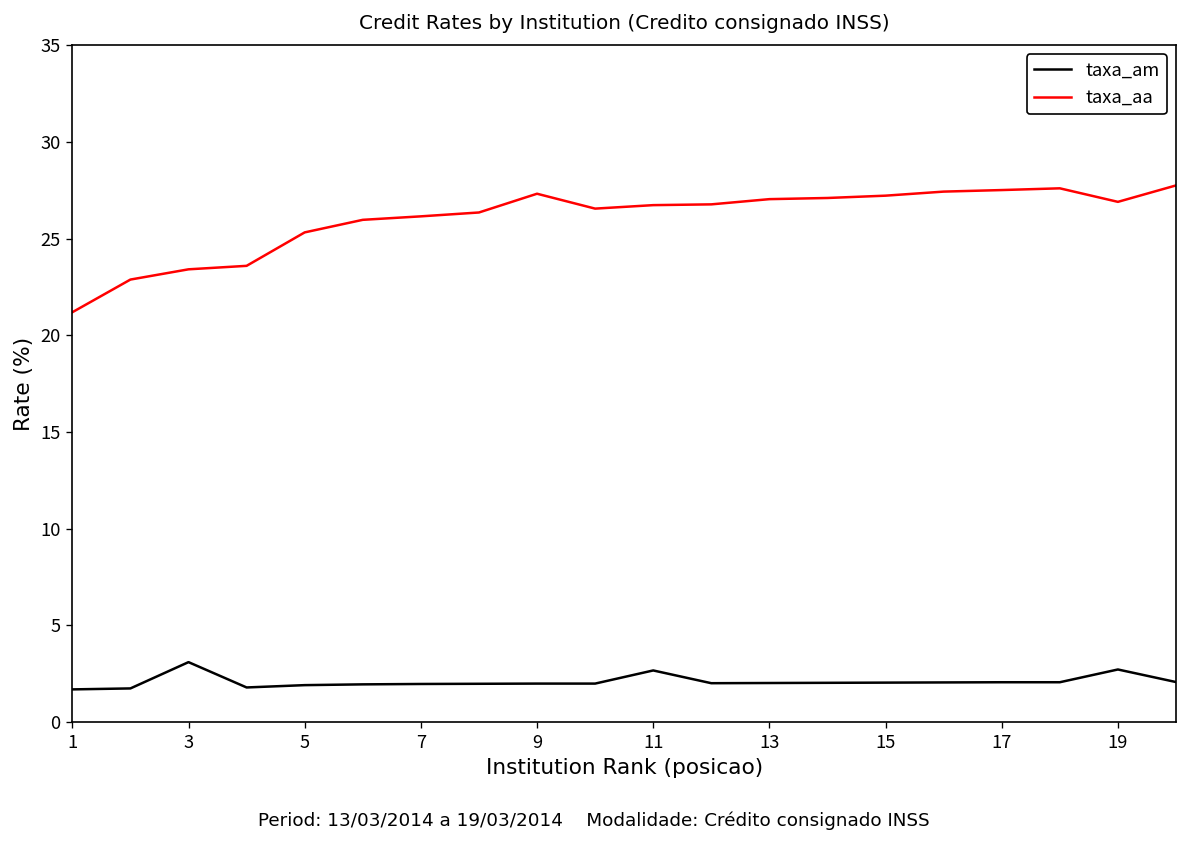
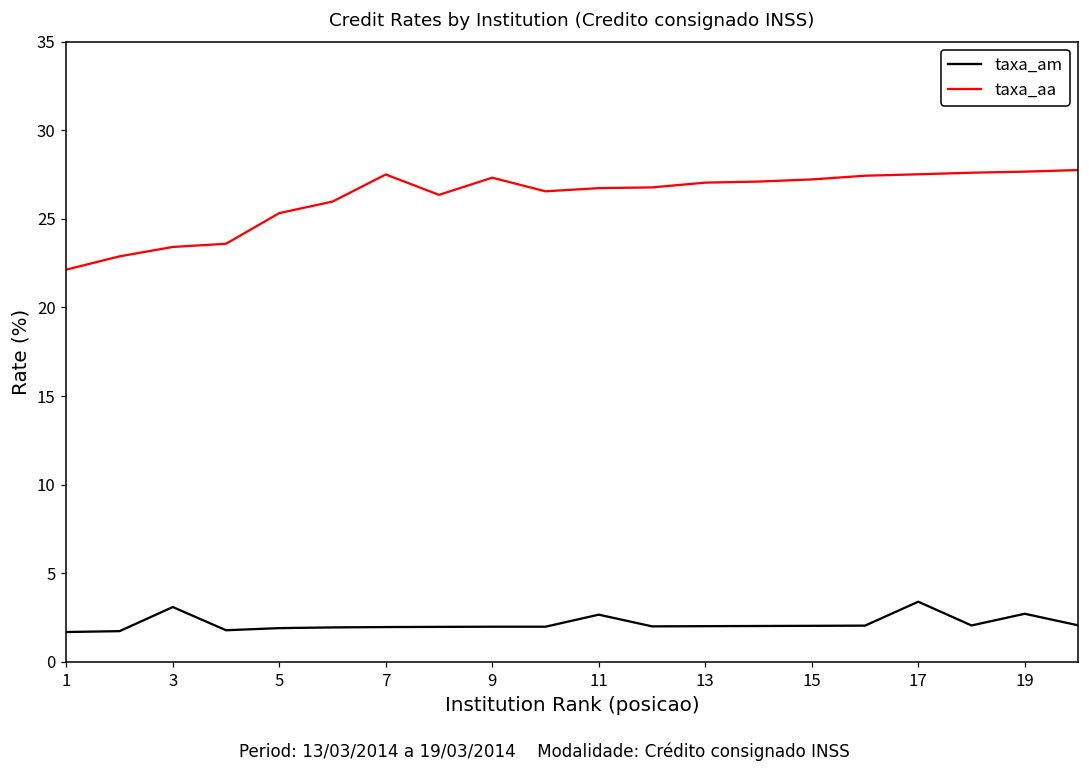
taxa_aa, 1: 21.2 -> 22.1
taxa_aa, 7: 26.2 -> 27.5
taxa_am, 17: 2.1 -> 3.4
taxa_aa, 19: 26.9 -> 27.7
